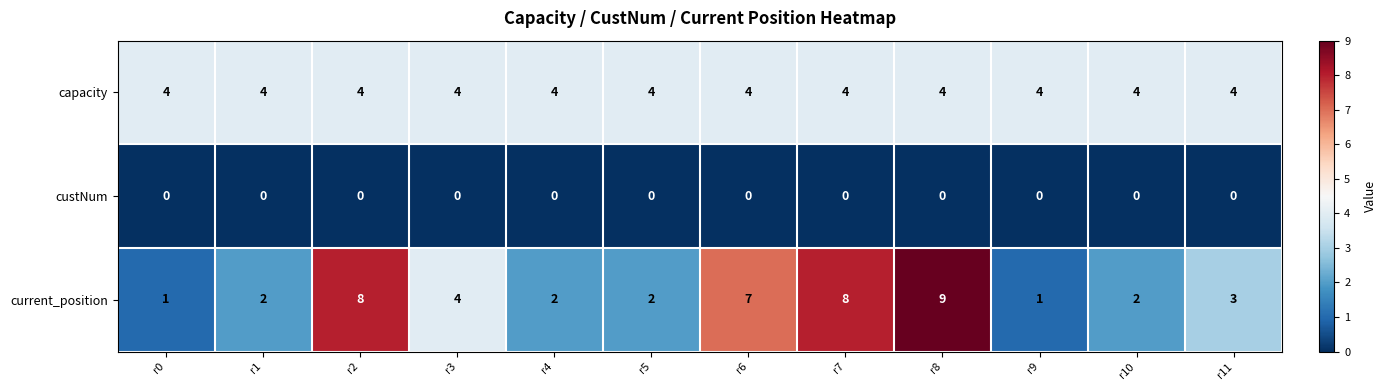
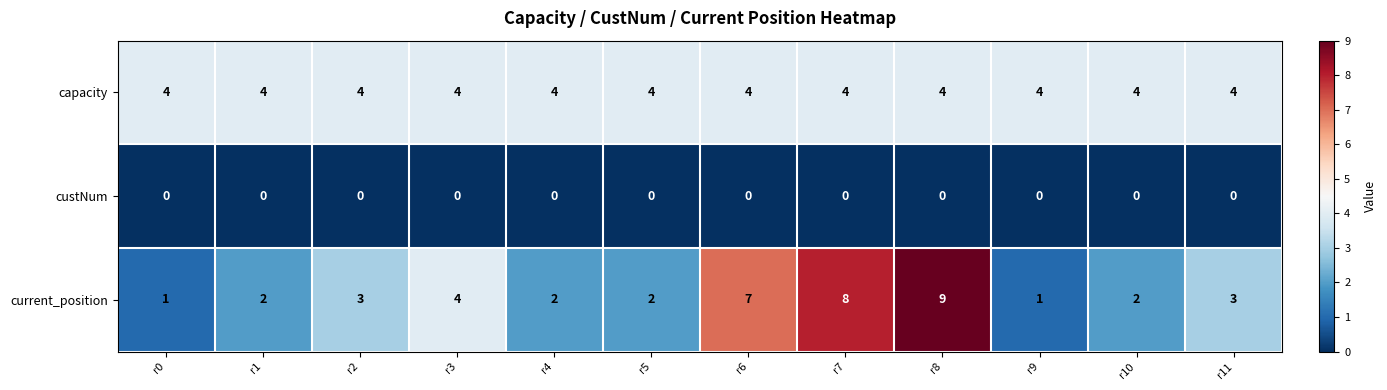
current_position, r2: 8 -> 3
